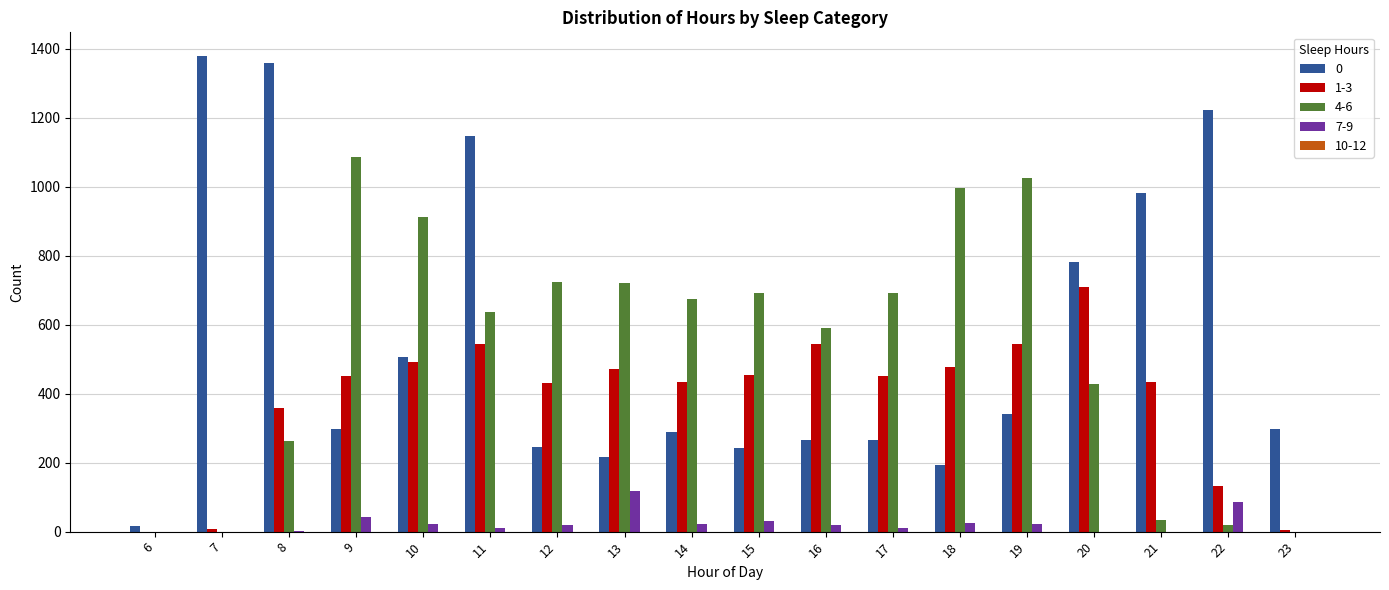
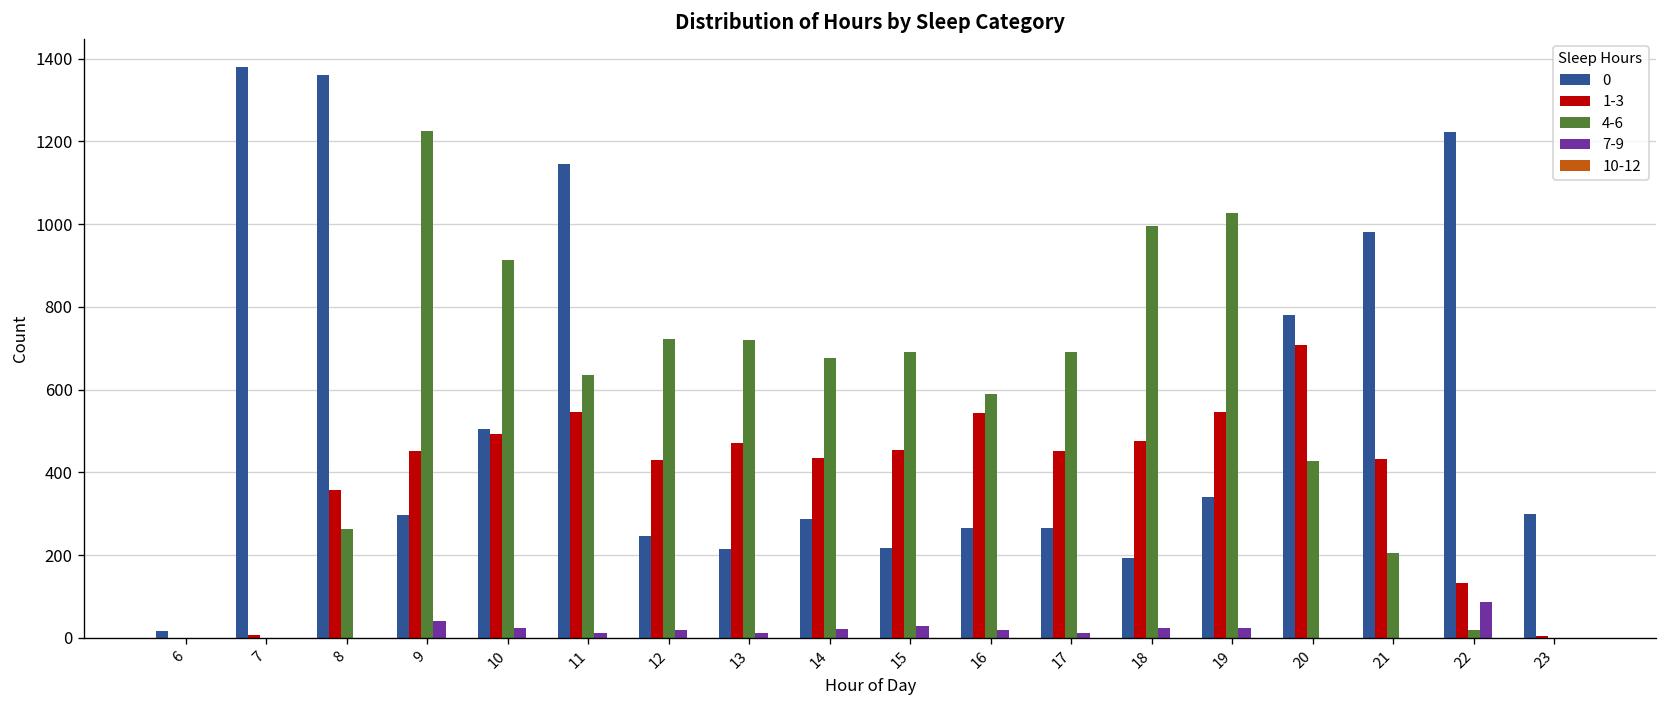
4-6, 9: 1090 -> 1220
7-9, 13: 120 -> 10
0, 15: 240 -> 220
4-6, 21: 30 -> 210
